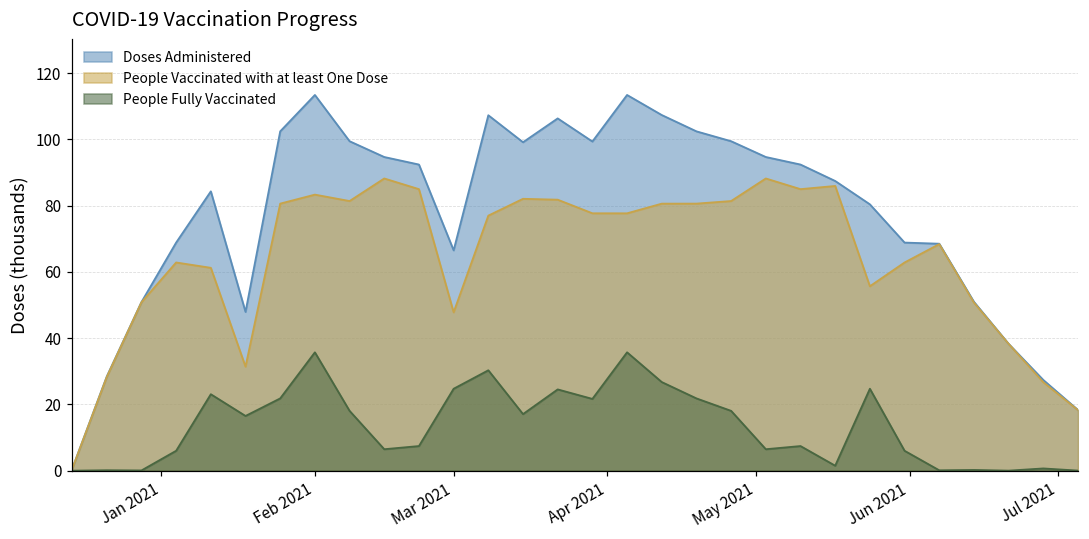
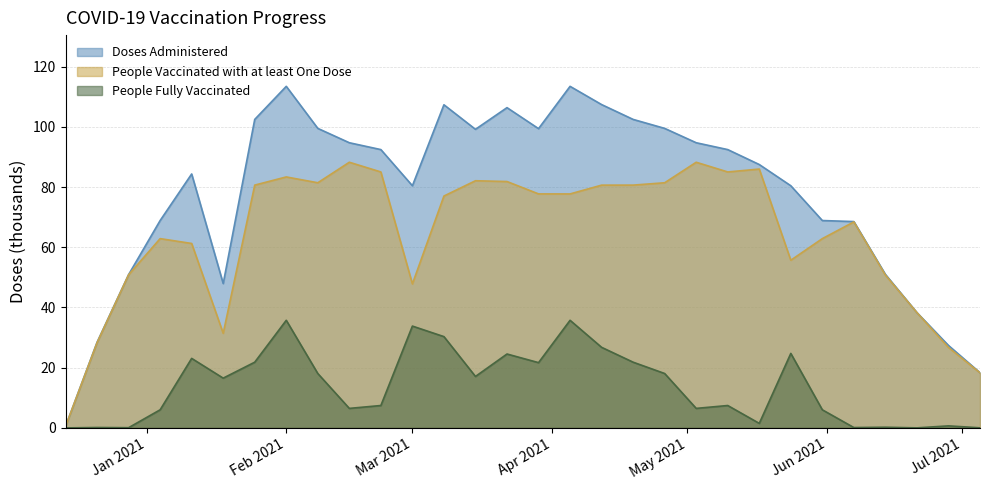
Doses Administered, Mar 2021: 67 -> 80
People Fully Vaccinated, Mar 2021: 25 -> 34
